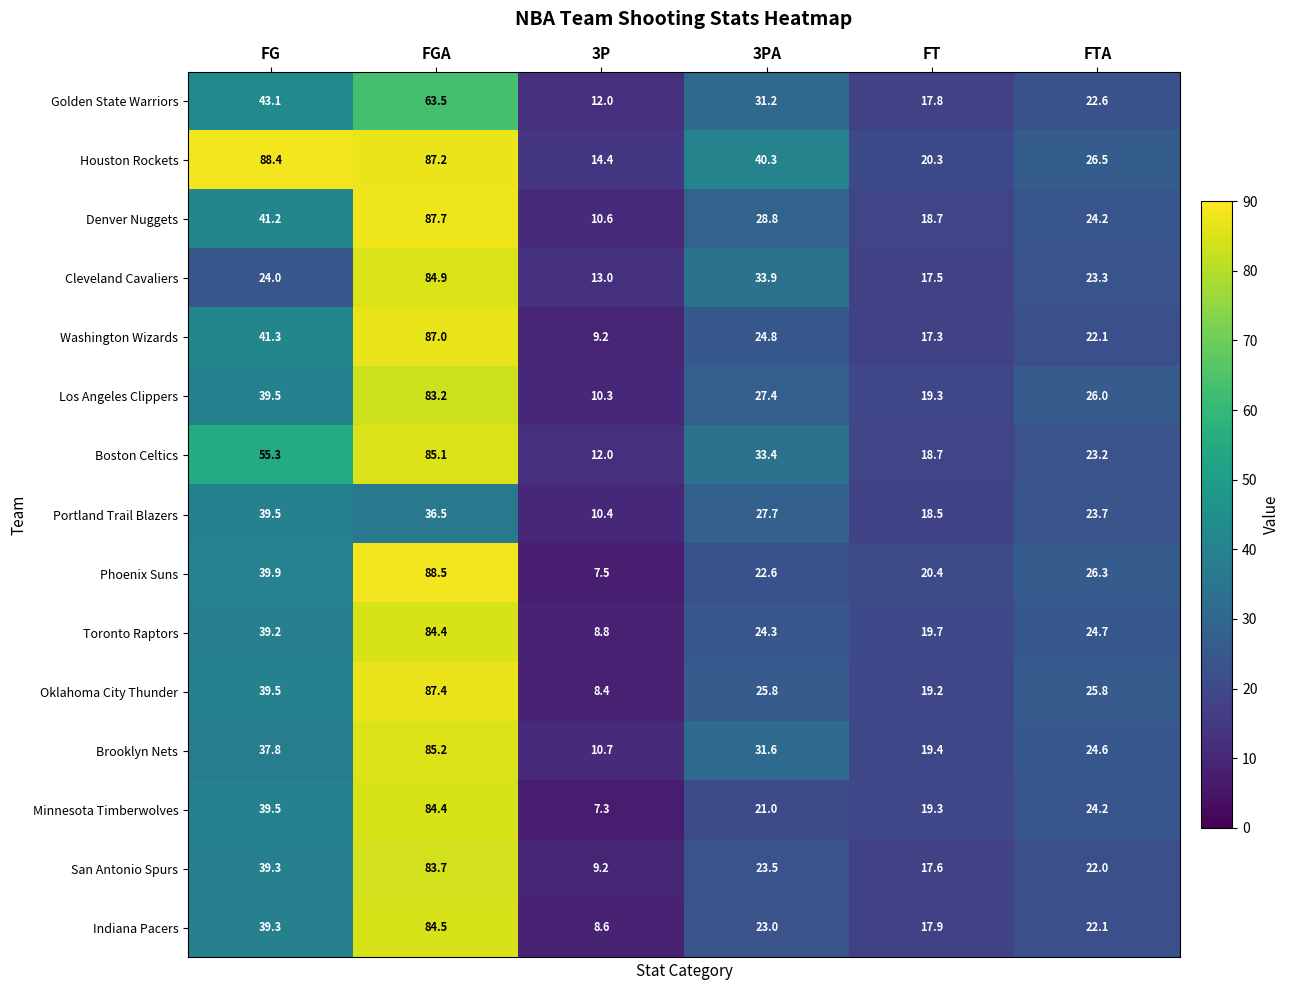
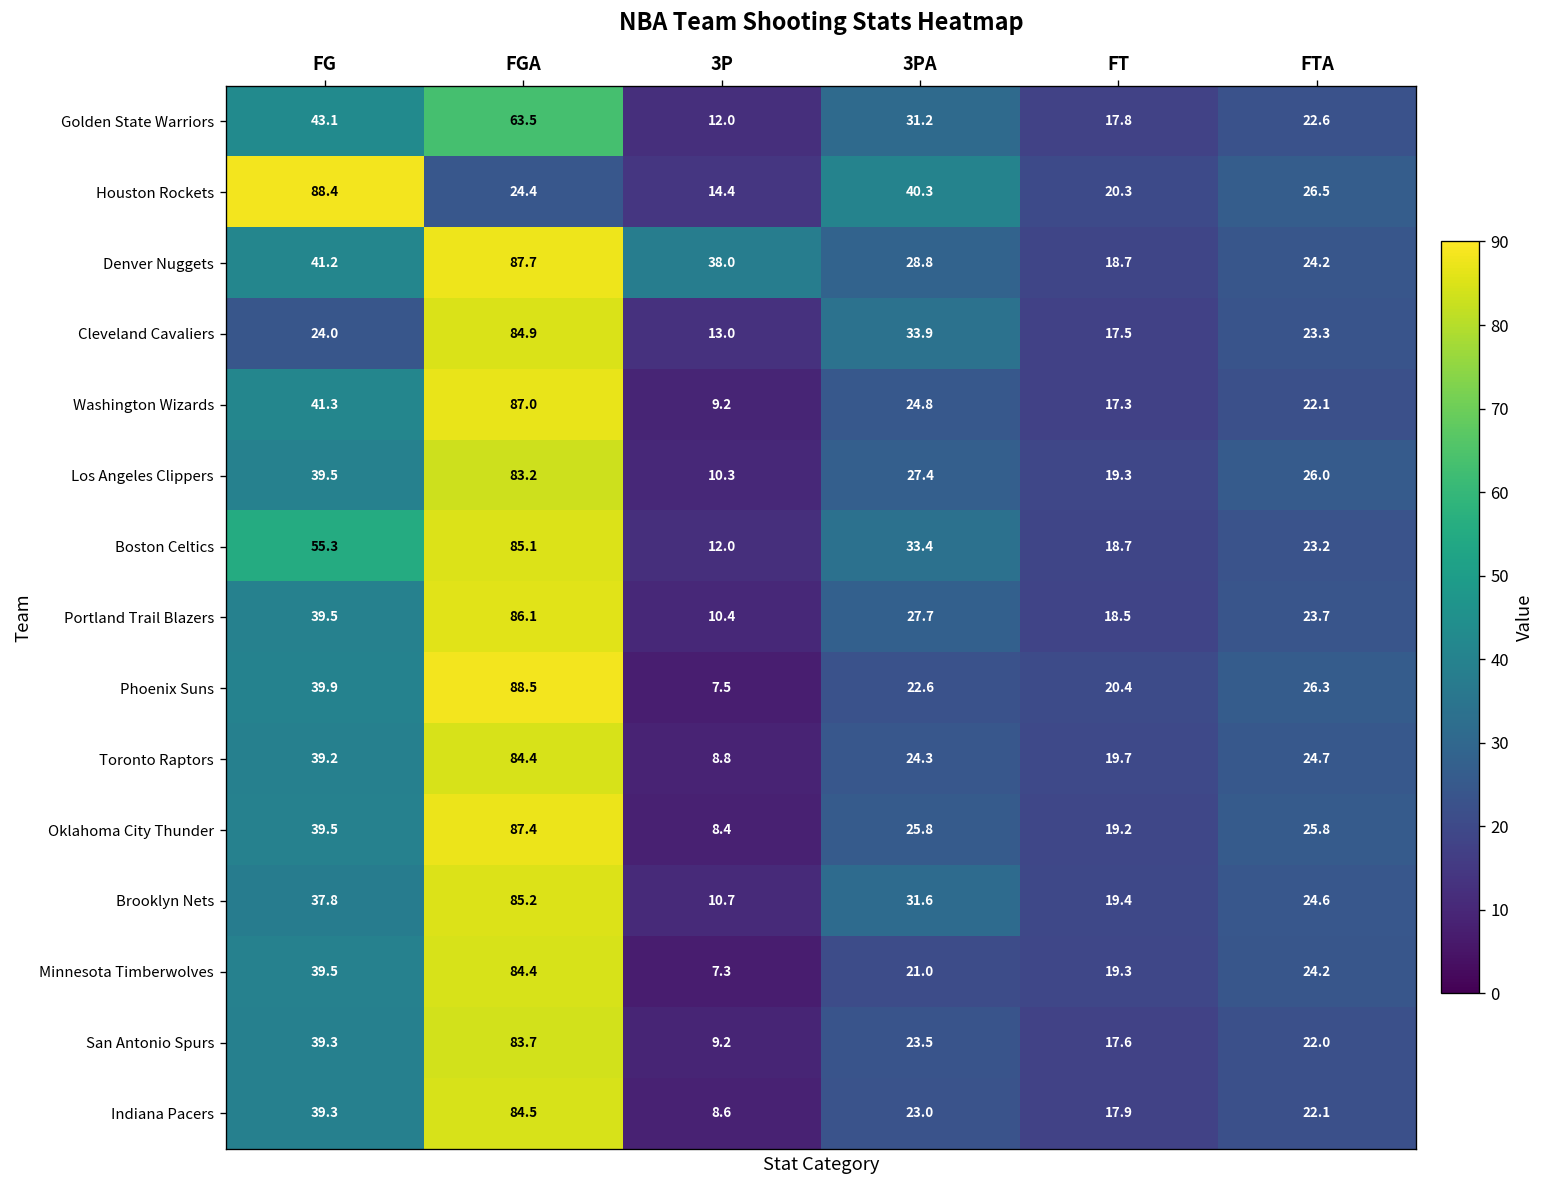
Houston Rockets, FGA: 87.2 -> 24.4
Denver Nuggets, 3P: 10.6 -> 38.0
Portland Trail Blazers, FGA: 36.5 -> 86.1
